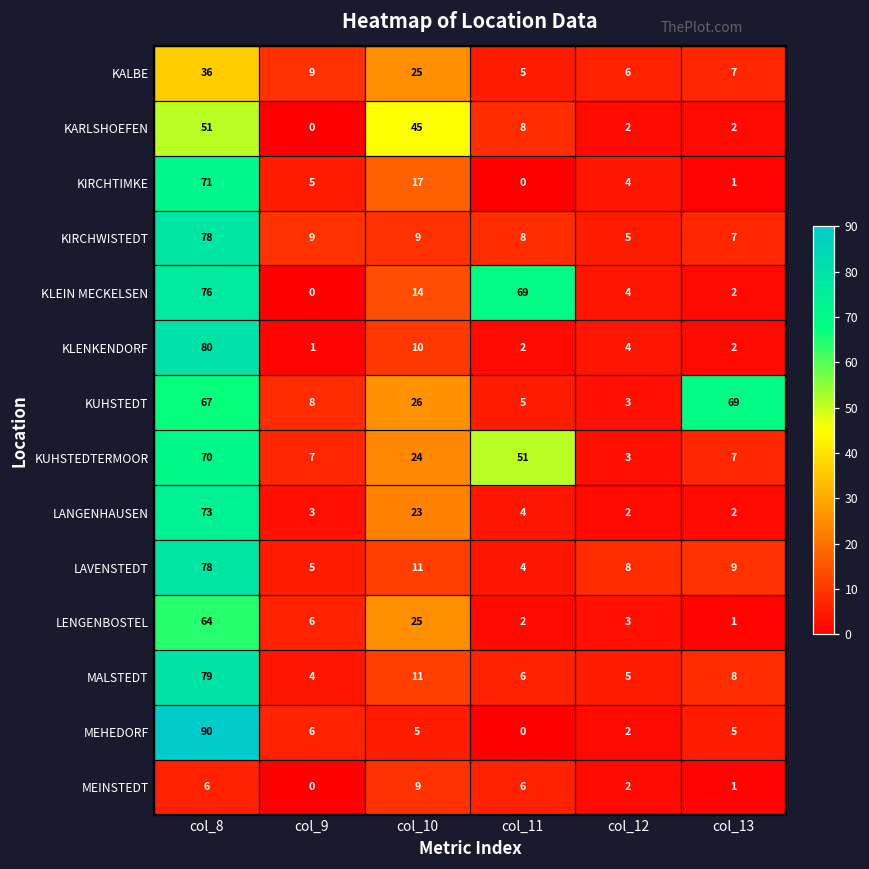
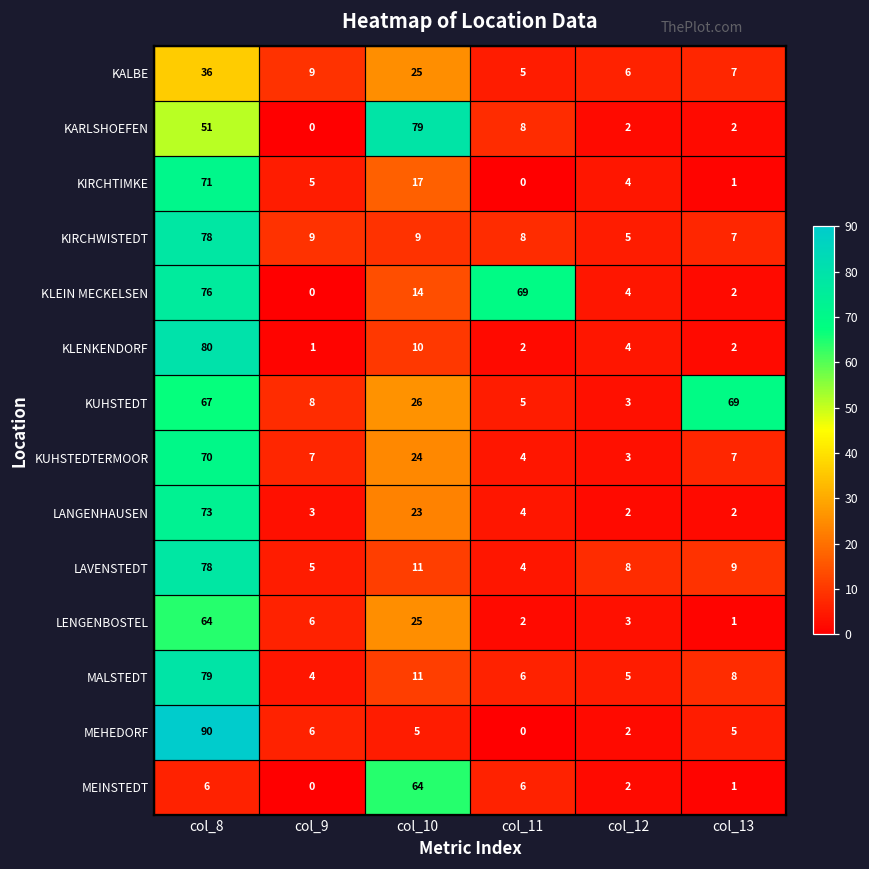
KARLSHOEFEN, col_10: 45 -> 79
KUHSTEDTERMOOR, col_11: 51 -> 4
MEINSTEDT, col_10: 9 -> 64
